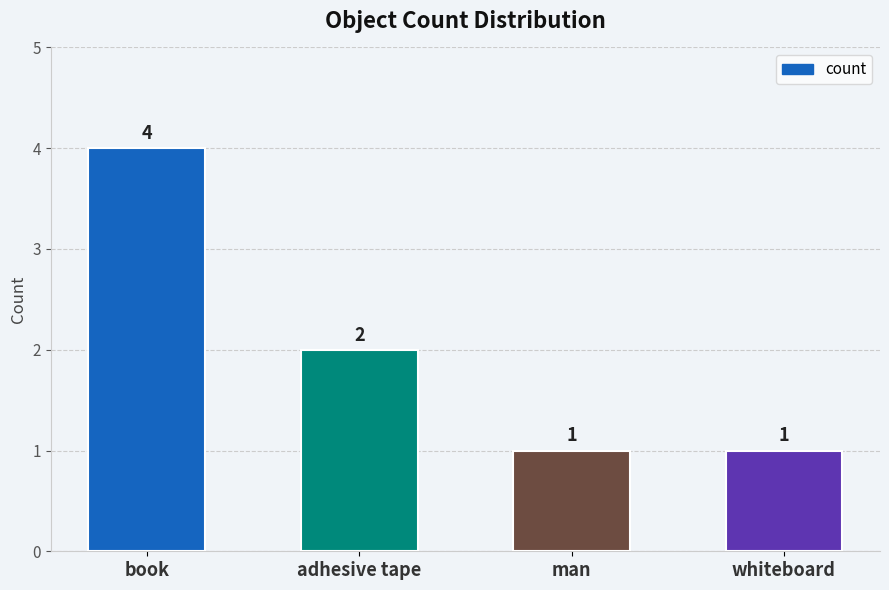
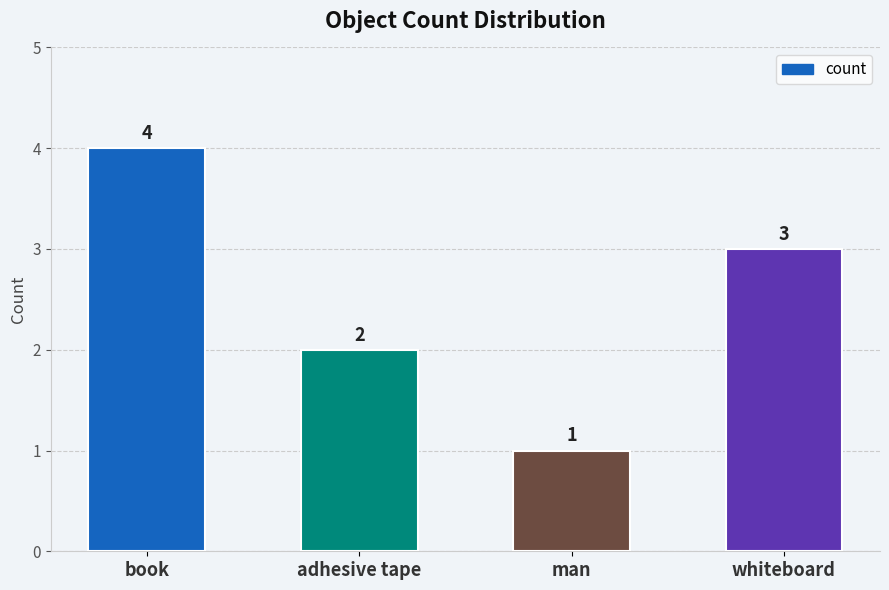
whiteboard: 1 -> 3
